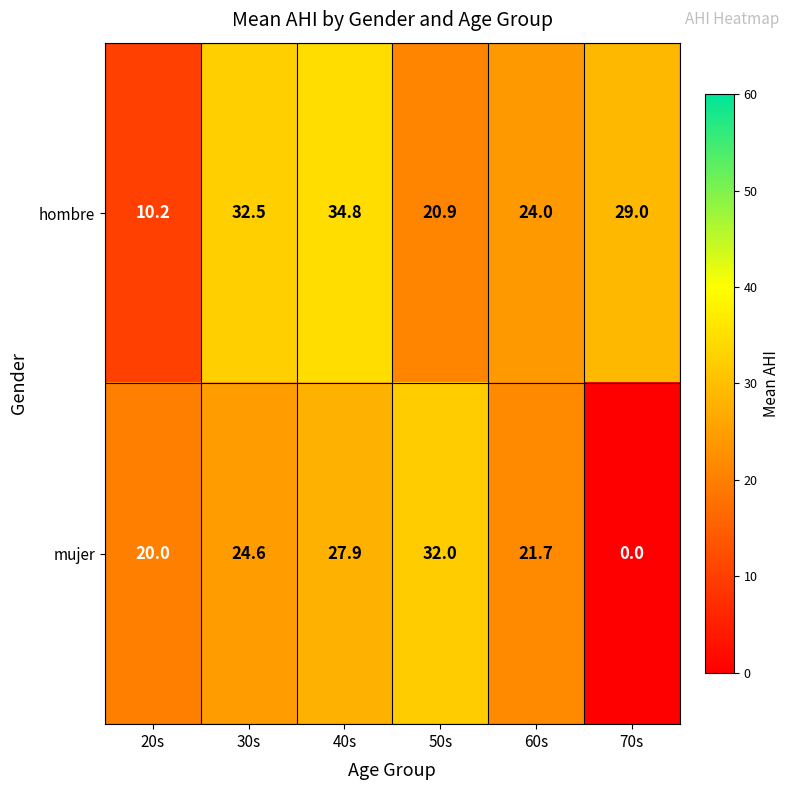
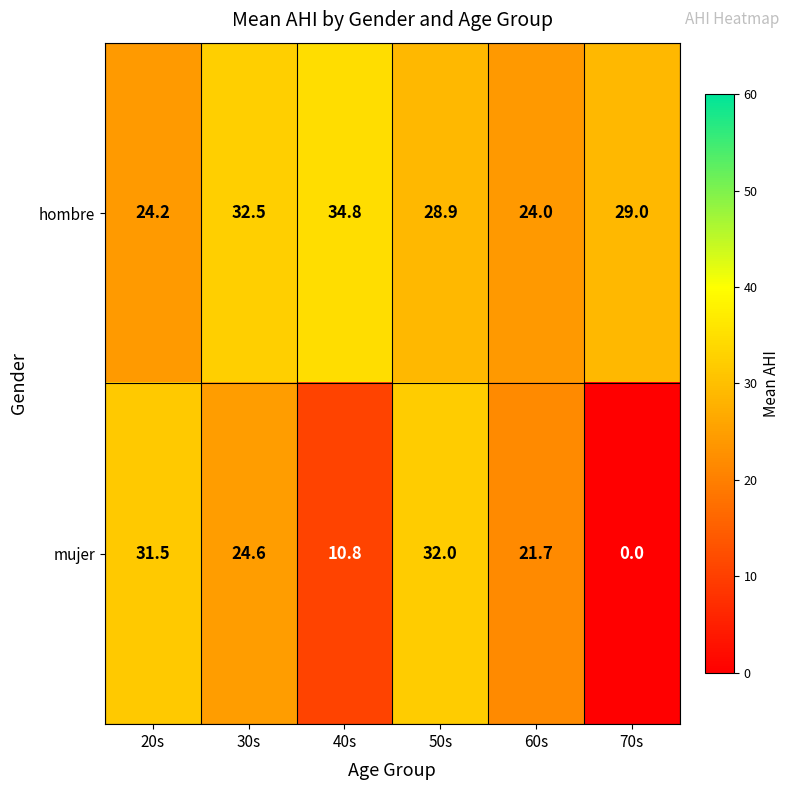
hombre, 20s: 10.2 -> 24.2
hombre, 50s: 20.9 -> 28.9
mujer, 20s: 20.0 -> 31.5
mujer, 40s: 27.9 -> 10.8
